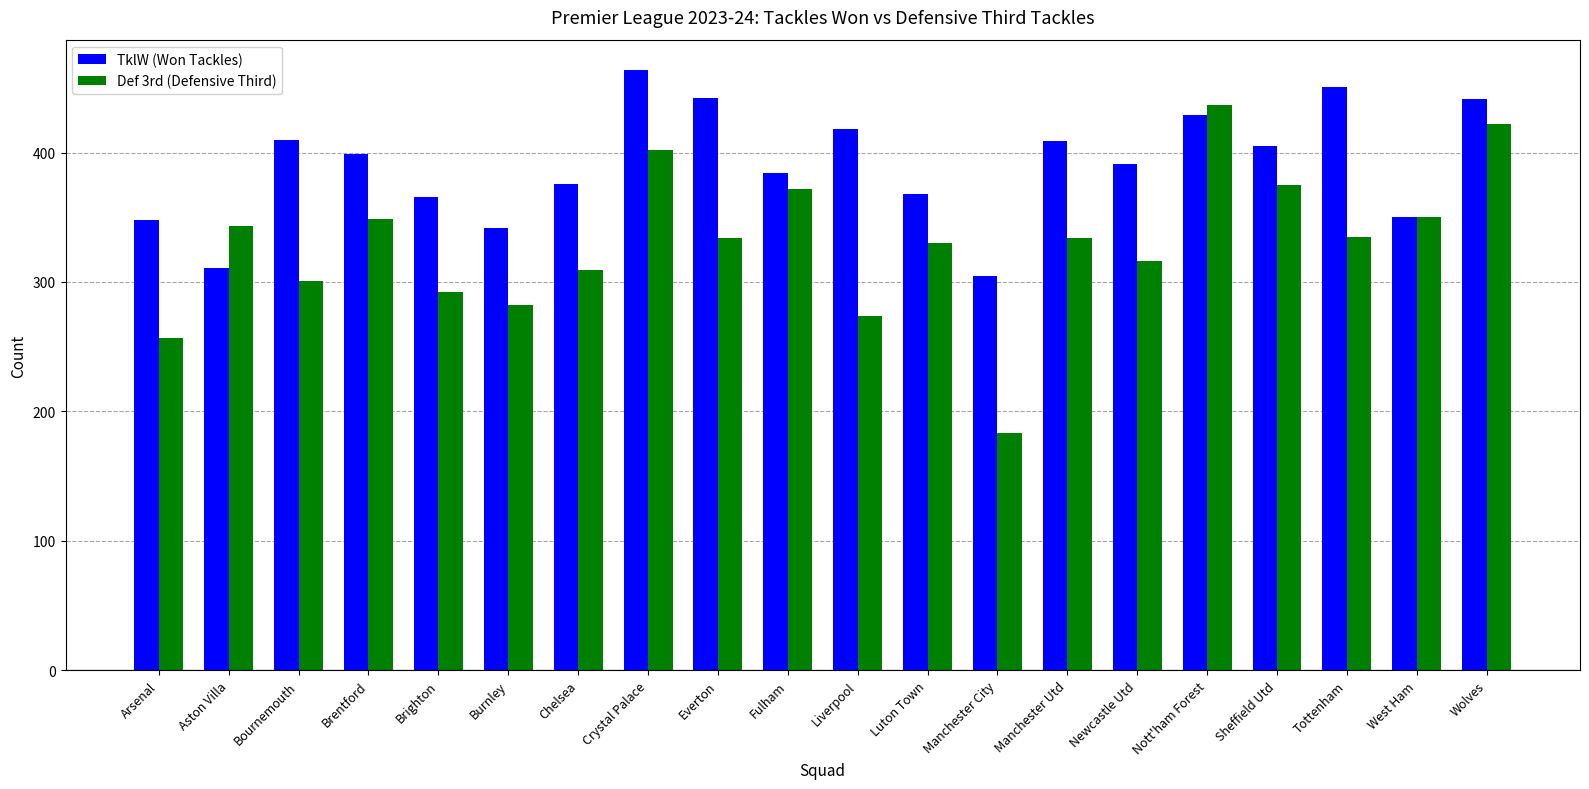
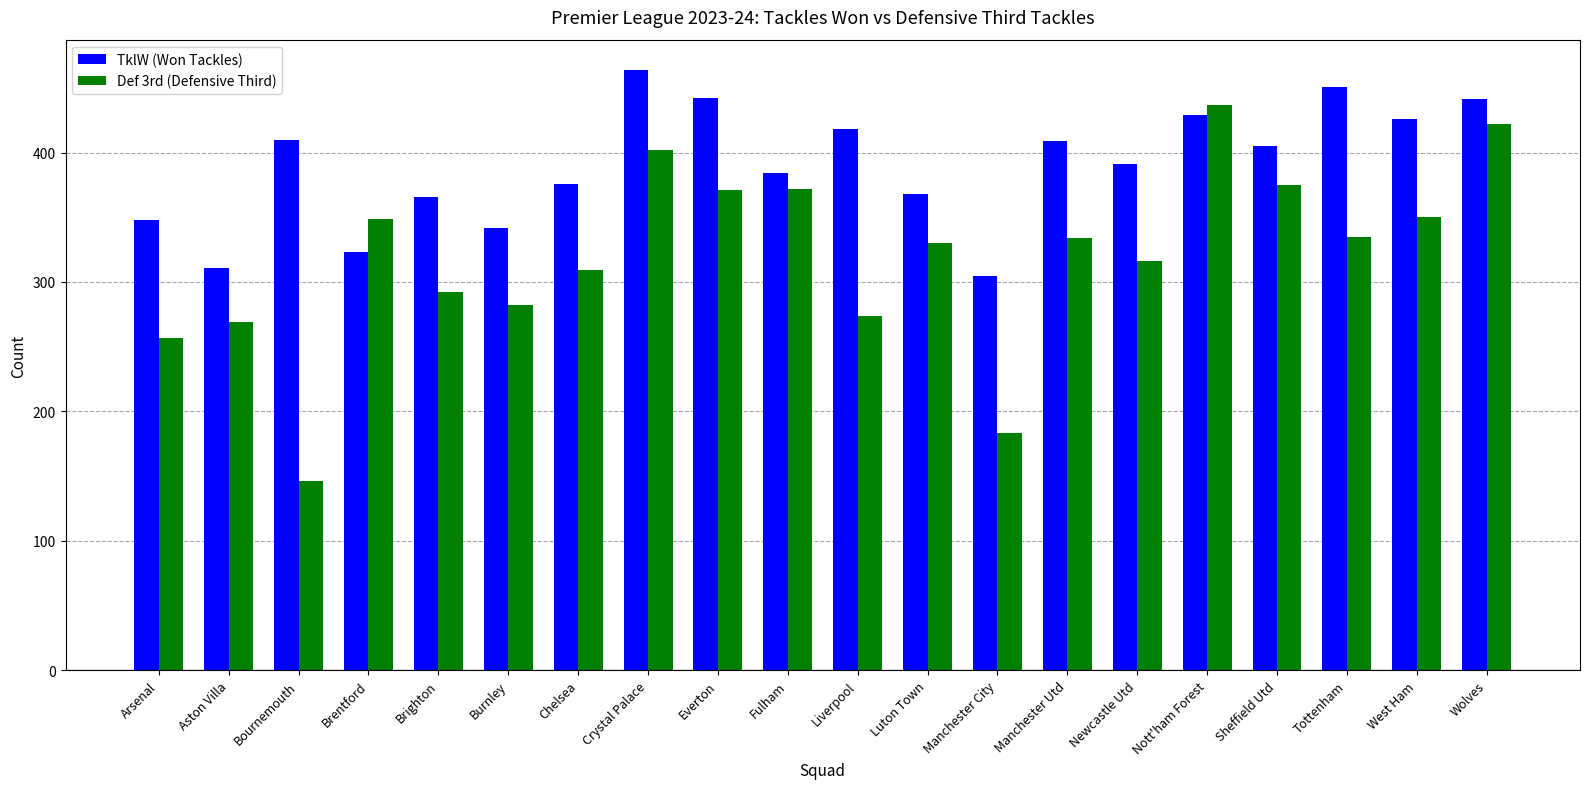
Def 3rd (Defensive Third), Aston Villa: 343 -> 269
Def 3rd (Defensive Third), Bournemouth: 301 -> 146
TklW (Won Tackles), Brentford: 399 -> 323
Def 3rd (Defensive Third), Everton: 334 -> 371
TklW (Won Tackles), West Ham: 350 -> 426
